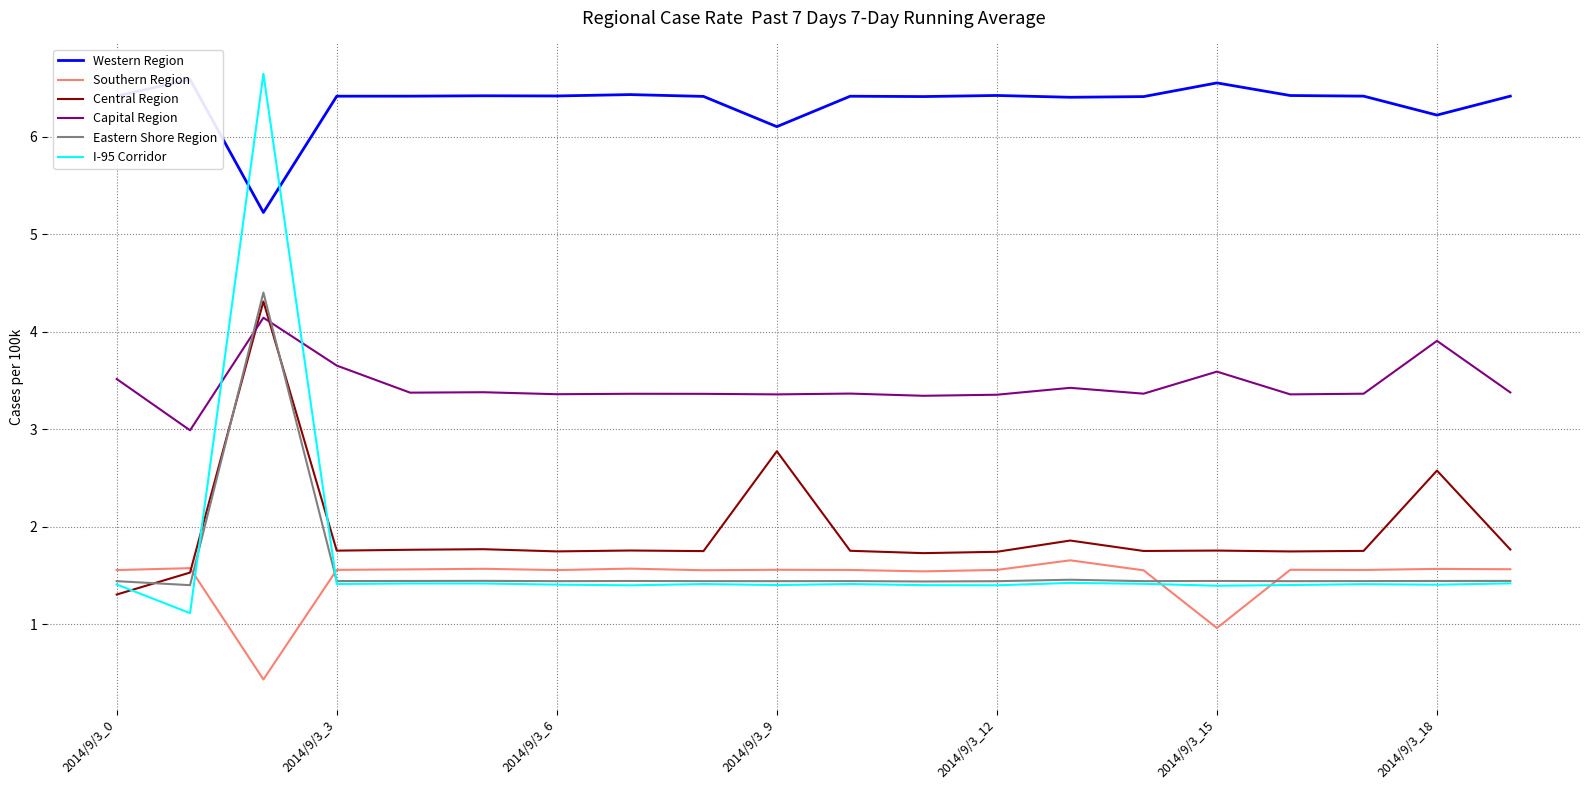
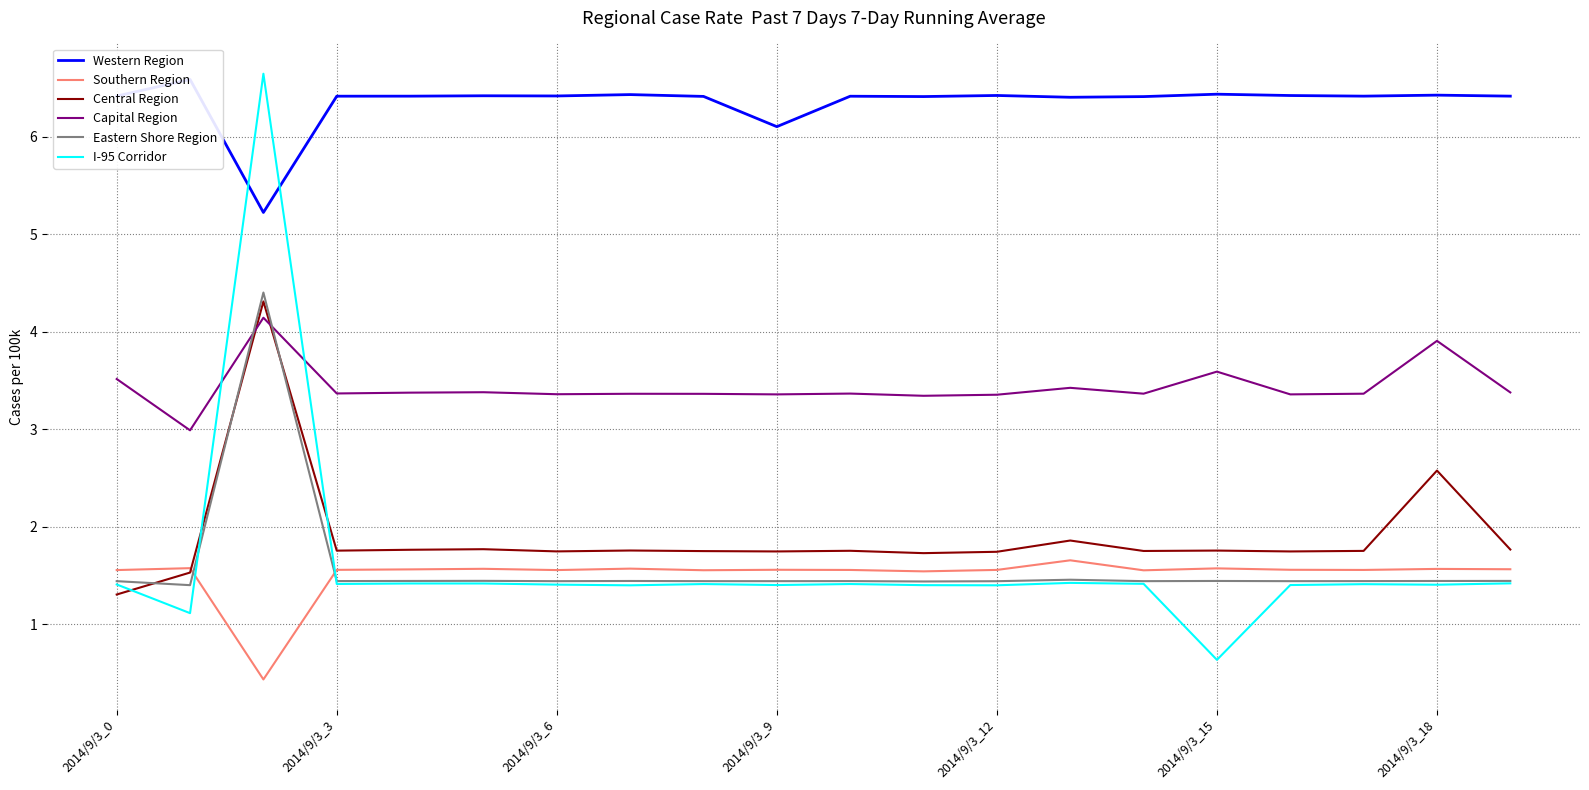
Capital Region, 2014/9/3_3: 3.7 -> 3.4
Central Region, 2014/9/3_9: 2.8 -> 1.7
Western Region, 2014/9/3_15: 6.6 -> 6.4
Southern Region, 2014/9/3_15: 1.0 -> 1.6
I-95 Corridor, 2014/9/3_15: 1.4 -> 0.6
Western Region, 2014/9/3_18: 6.2 -> 6.4
